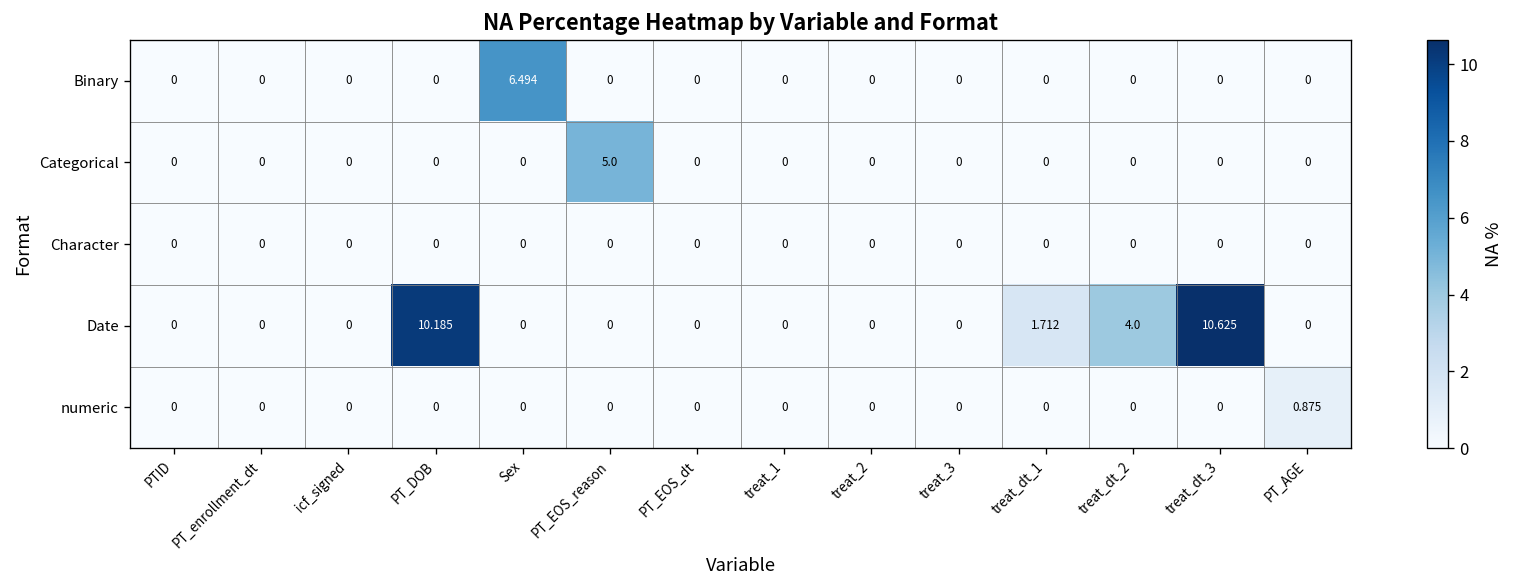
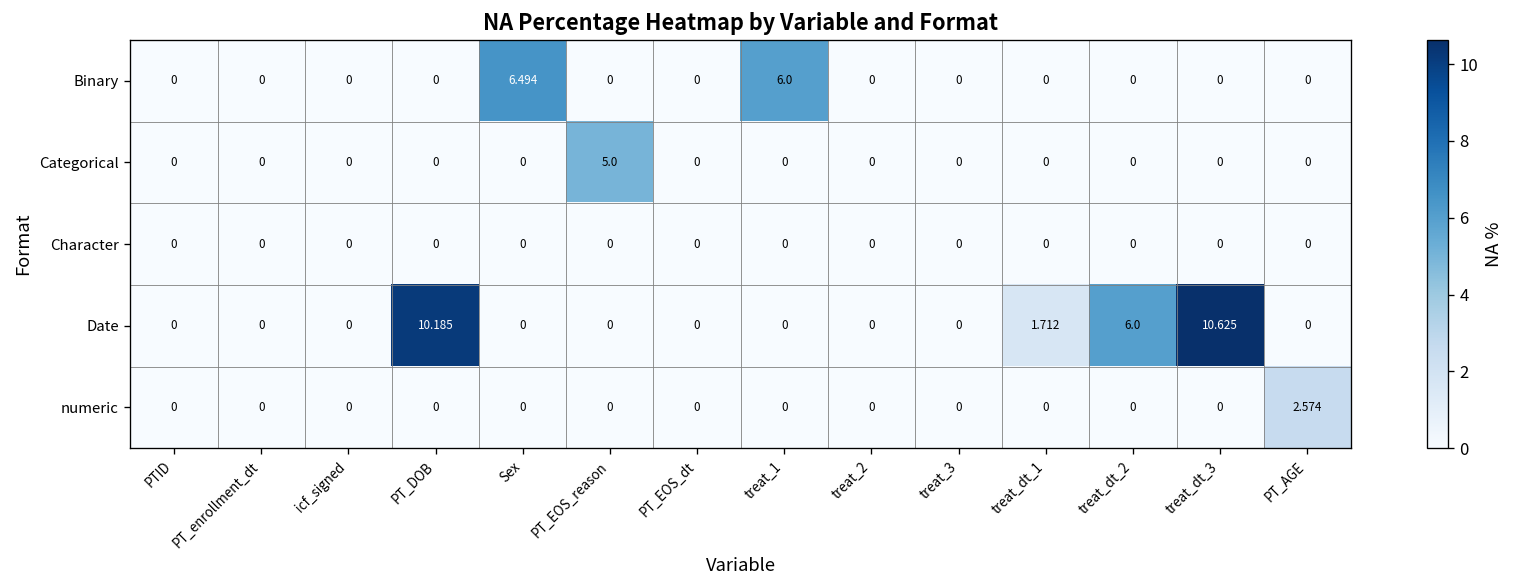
Binary, treat_1: 0 -> 6.0
Date, treat_dt_2: 4.0 -> 6.0
numeric, PT_AGE: 0.875 -> 2.574
